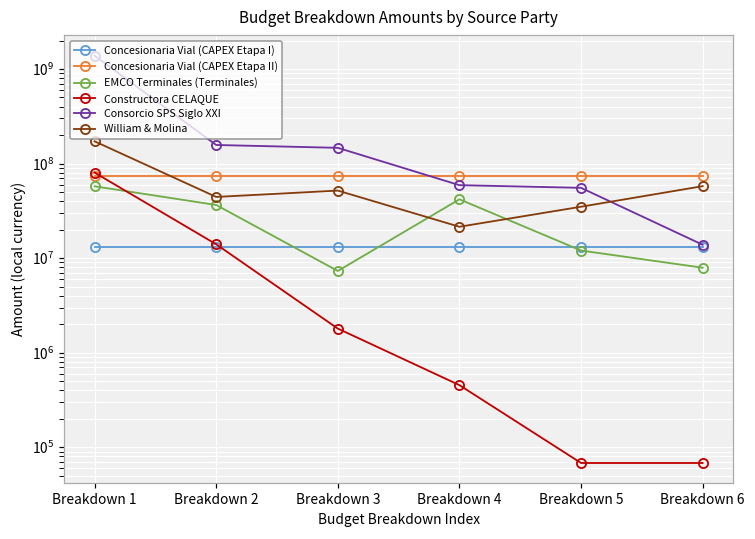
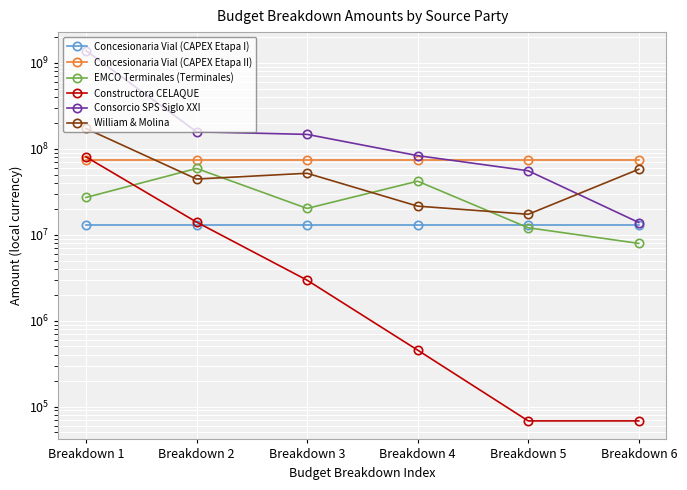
EMCO Terminales (Terminales), Breakdown 1: 60000000 -> 27000000
EMCO Terminales (Terminales), Breakdown 2: 36000000 -> 60000000
EMCO Terminales (Terminales), Breakdown 3: 7000000 -> 20000000
Constructora CELAQUE, Breakdown 3: 1800000 -> 3000000
Consorcio SPS Siglo XXI, Breakdown 4: 60000000 -> 80000000
William & Molina, Breakdown 5: 35000000 -> 17000000
